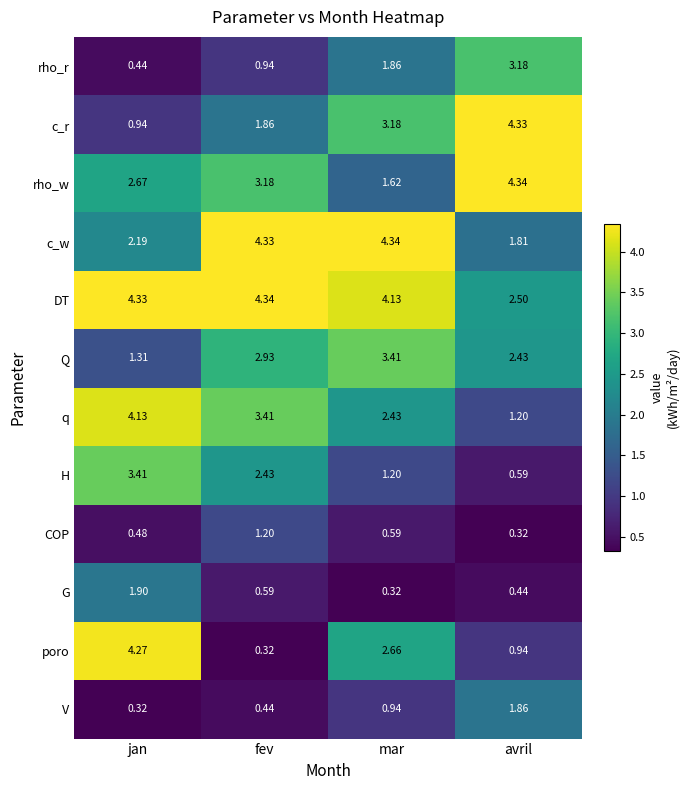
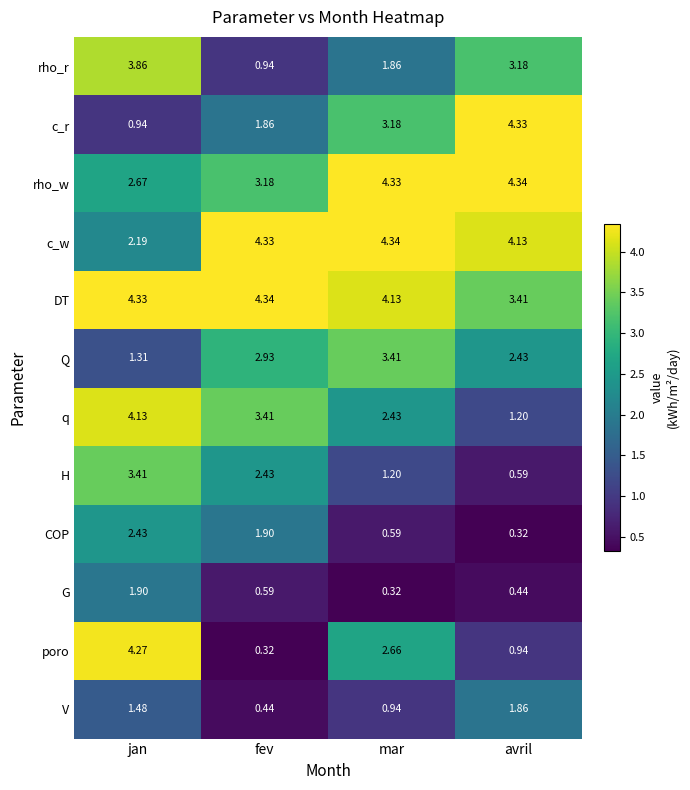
rho_r, jan: 0.44 -> 3.86
rho_w, mar: 1.62 -> 4.33
c_w, avril: 1.81 -> 4.13
DT, avril: 2.50 -> 3.41
COP, jan: 0.48 -> 2.43
COP, fev: 1.20 -> 1.90
V, jan: 0.32 -> 1.48
